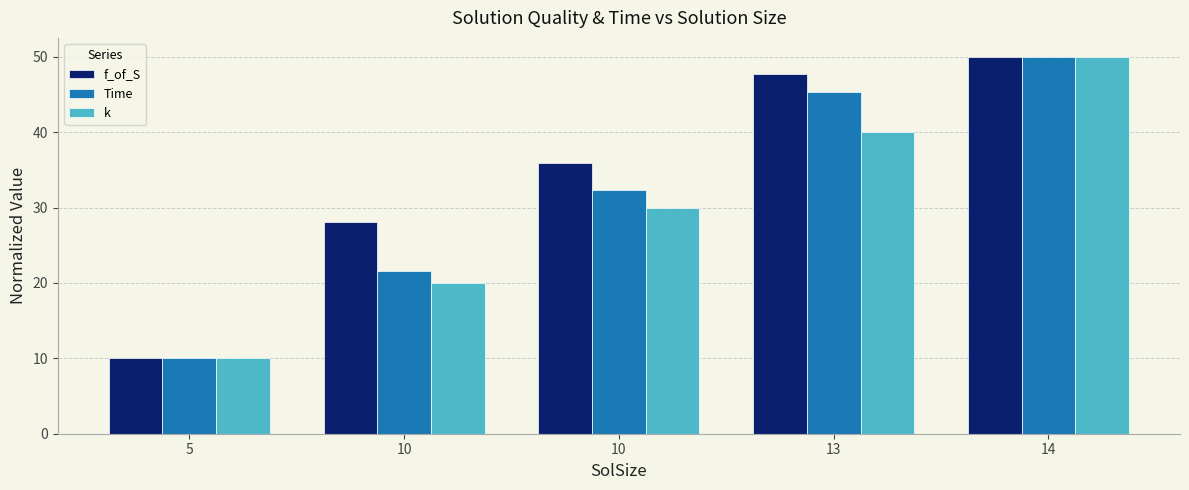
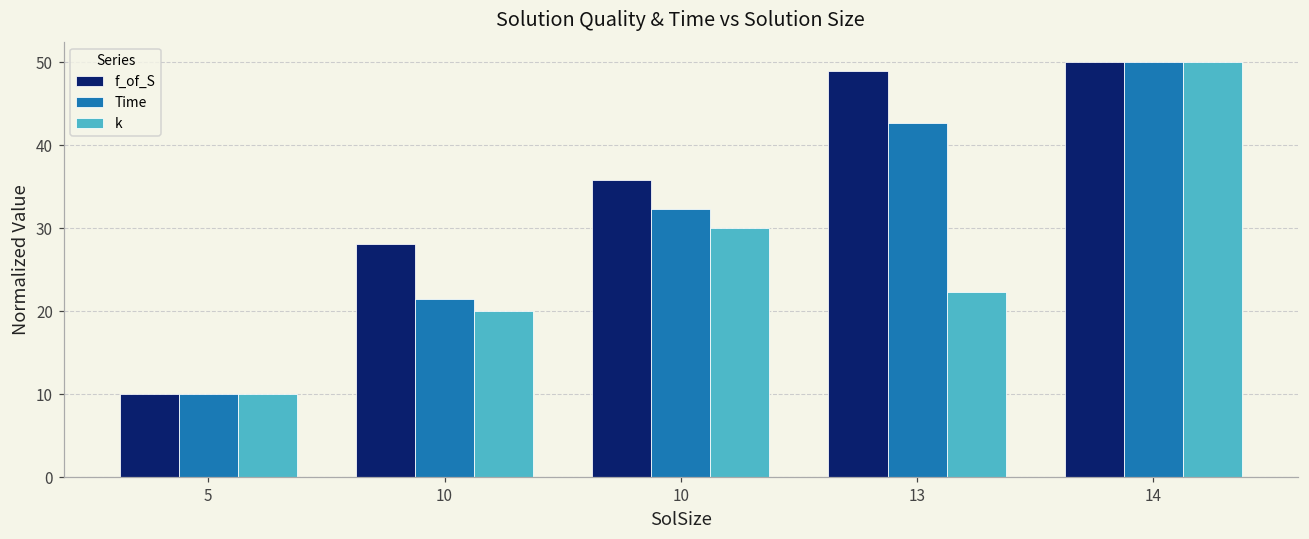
f_of_S, 13: 48 -> 49
Time, 13: 45 -> 43
k, 13: 40 -> 22
